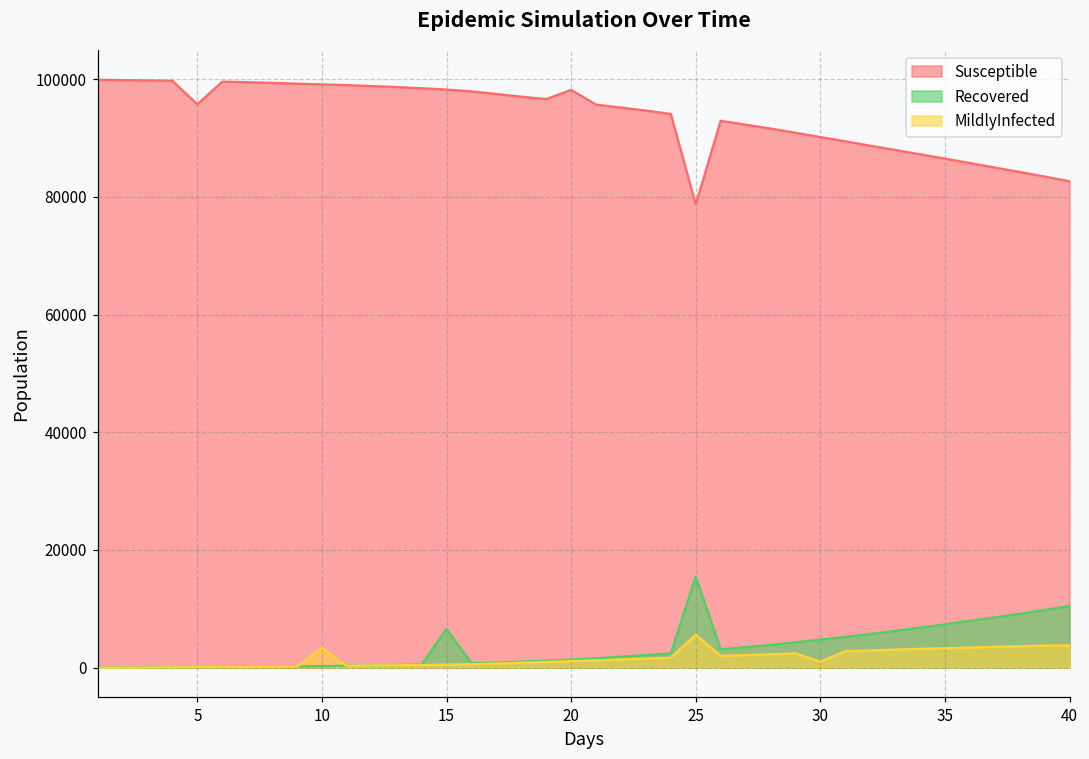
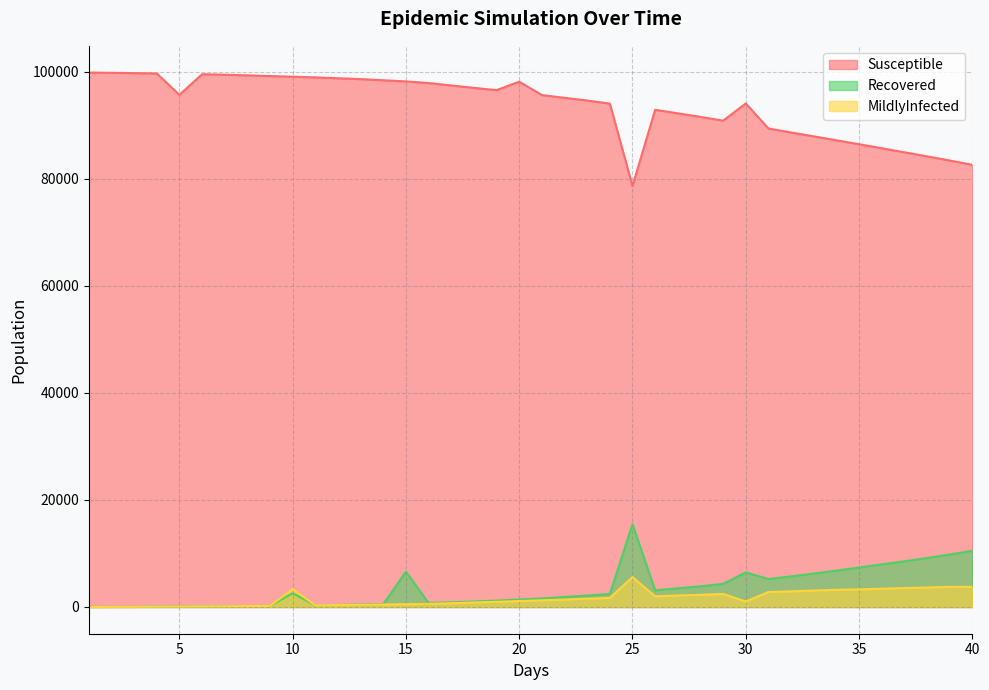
Recovered, 10: 0 -> 3000
Susceptible, 30: 90000 -> 94000
Recovered, 30: 5000 -> 6000
